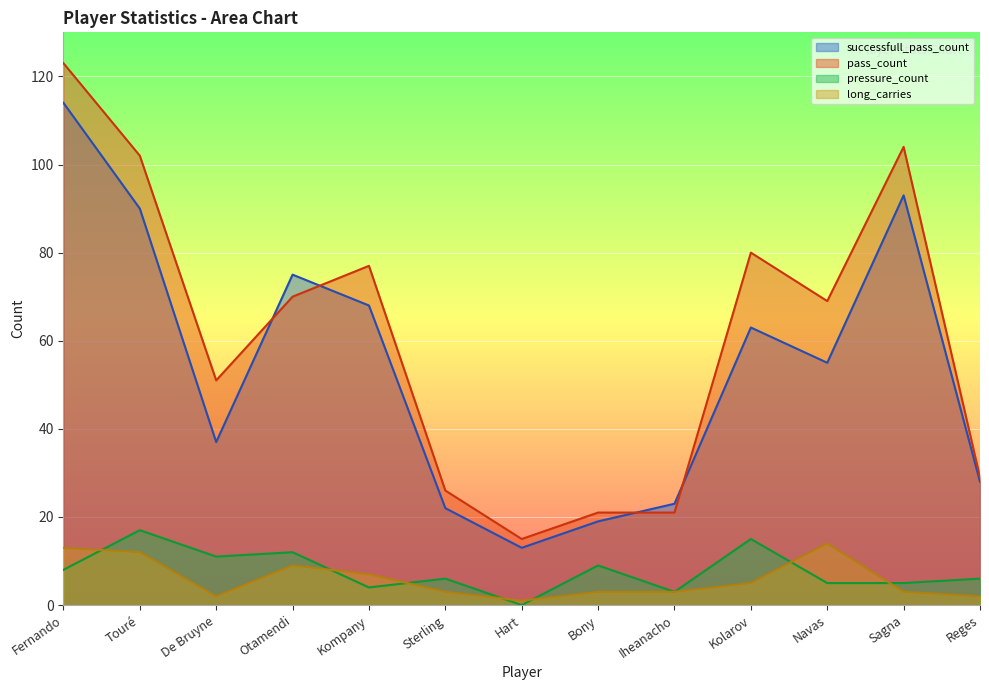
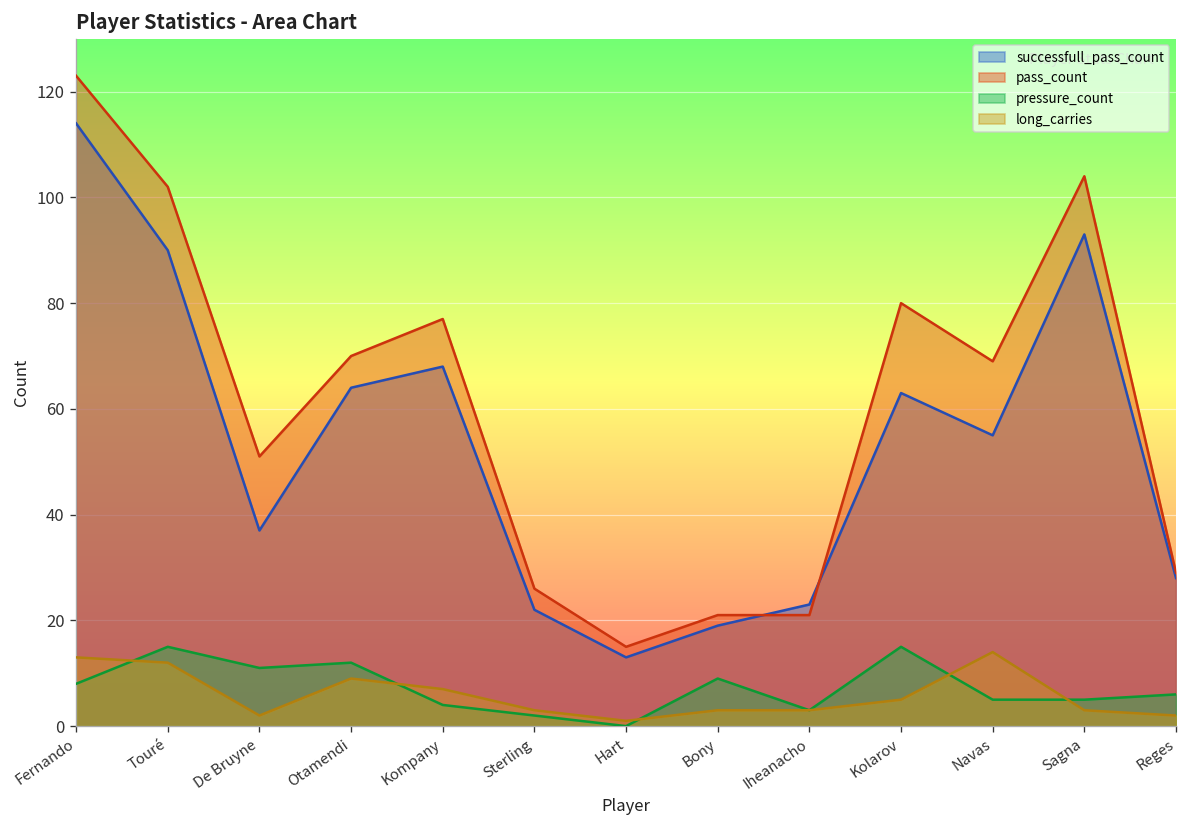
pressure_count, Touré: 17 -> 15
successfull_pass_count, Otamendi: 75 -> 64
pressure_count, Sterling: 6 -> 2
